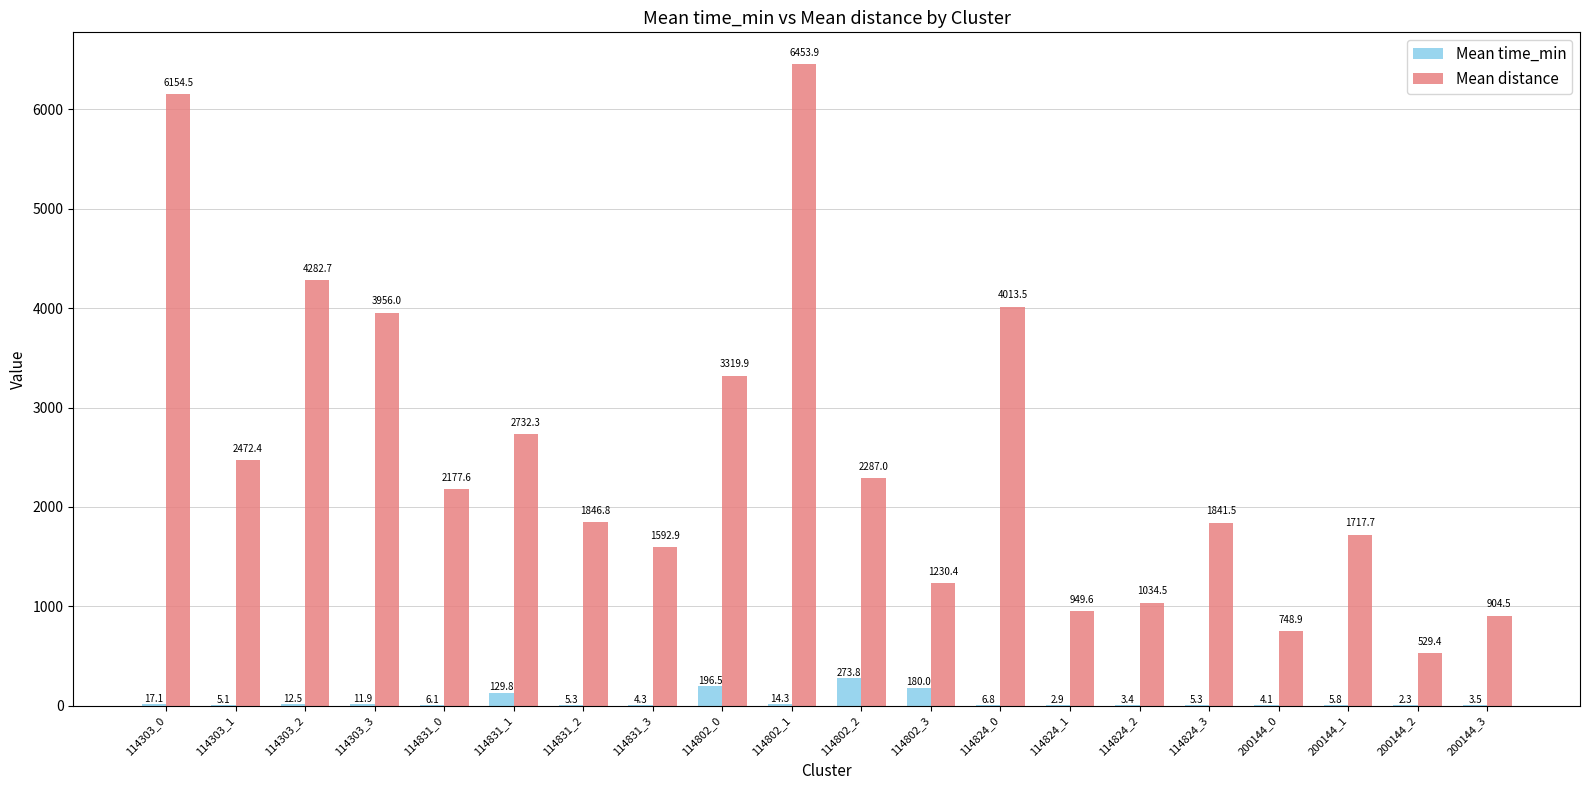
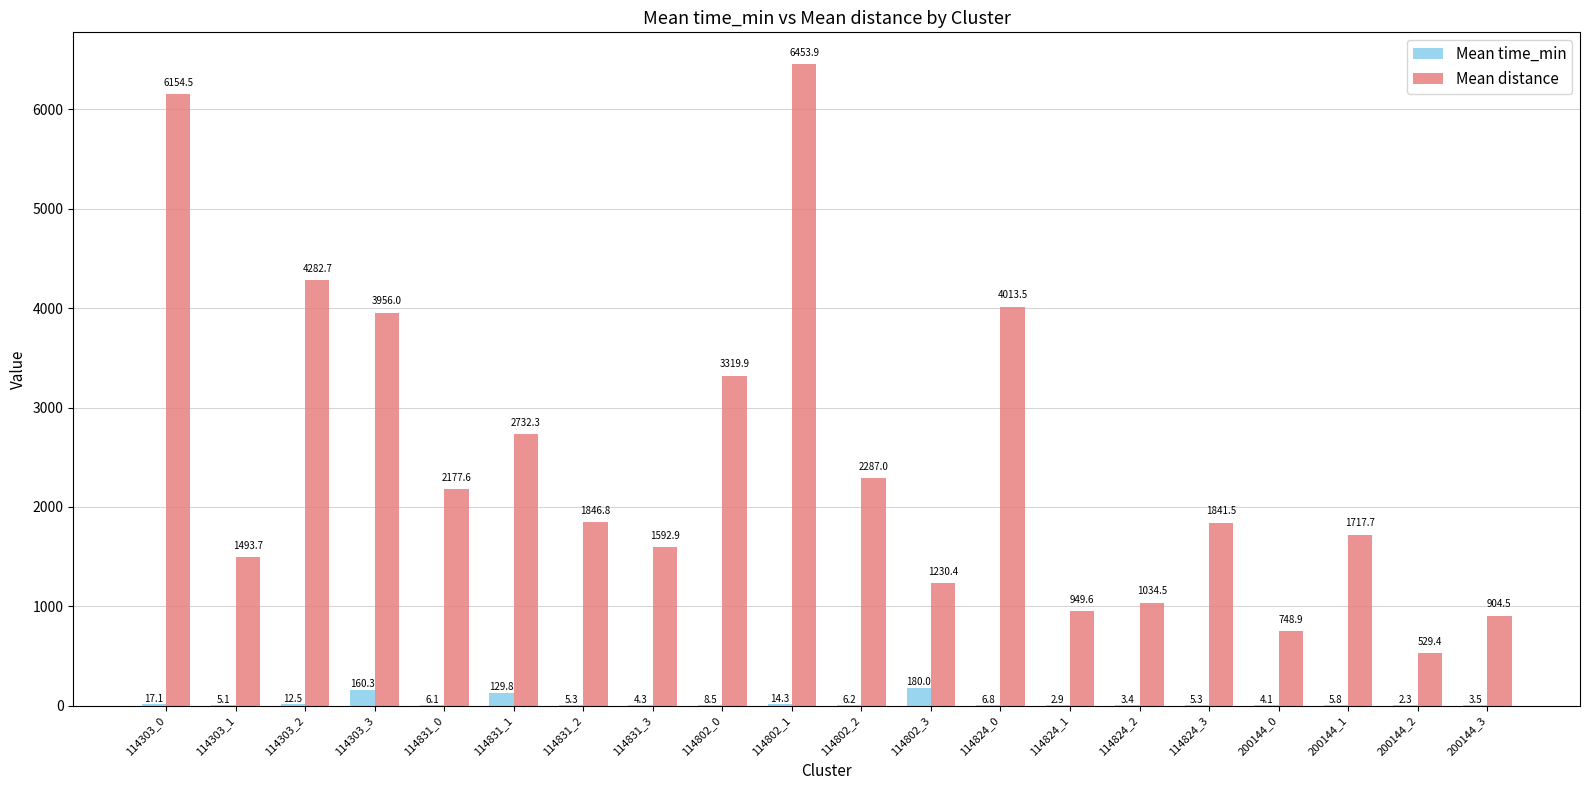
Mean distance, 114303_1: 2472.4 -> 1493.7
Mean time_min, 114303_3: 11.9 -> 160.3
Mean time_min, 114802_0: 196.5 -> 8.5
Mean time_min, 114802_2: 273.8 -> 6.2
